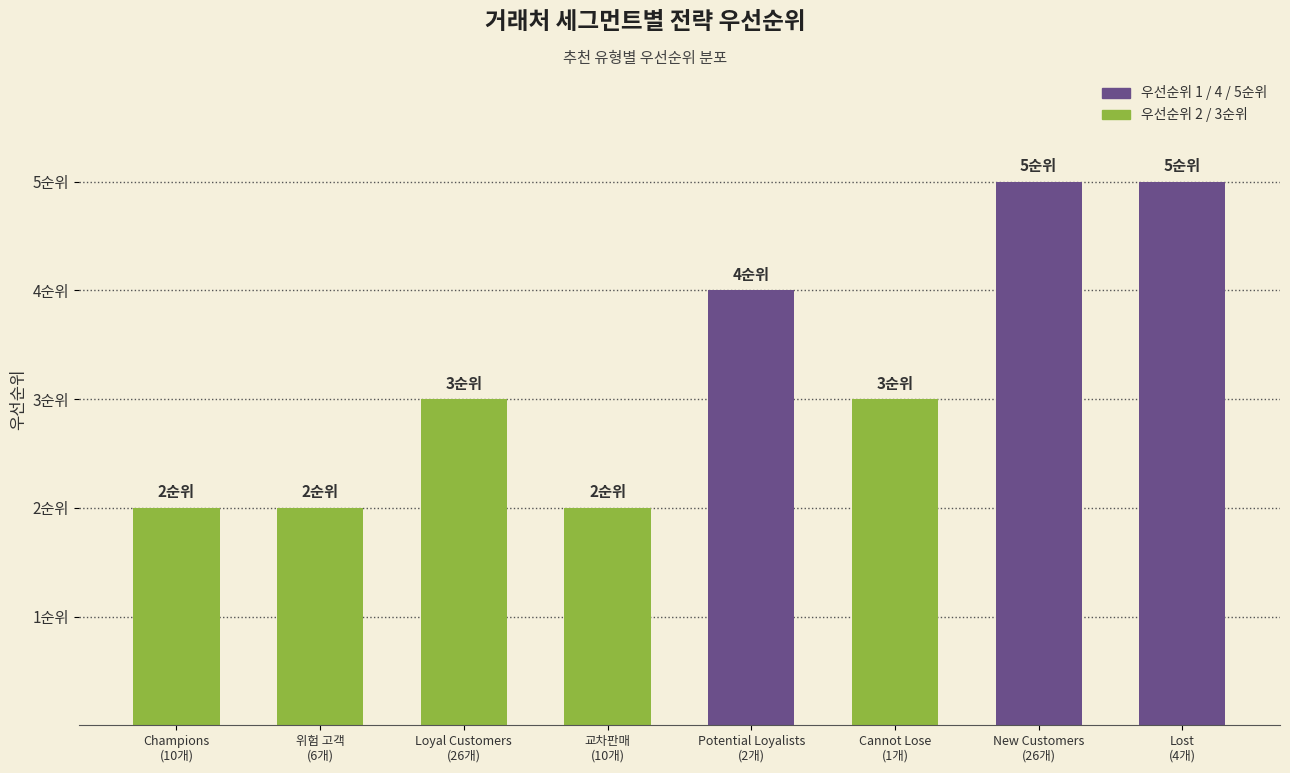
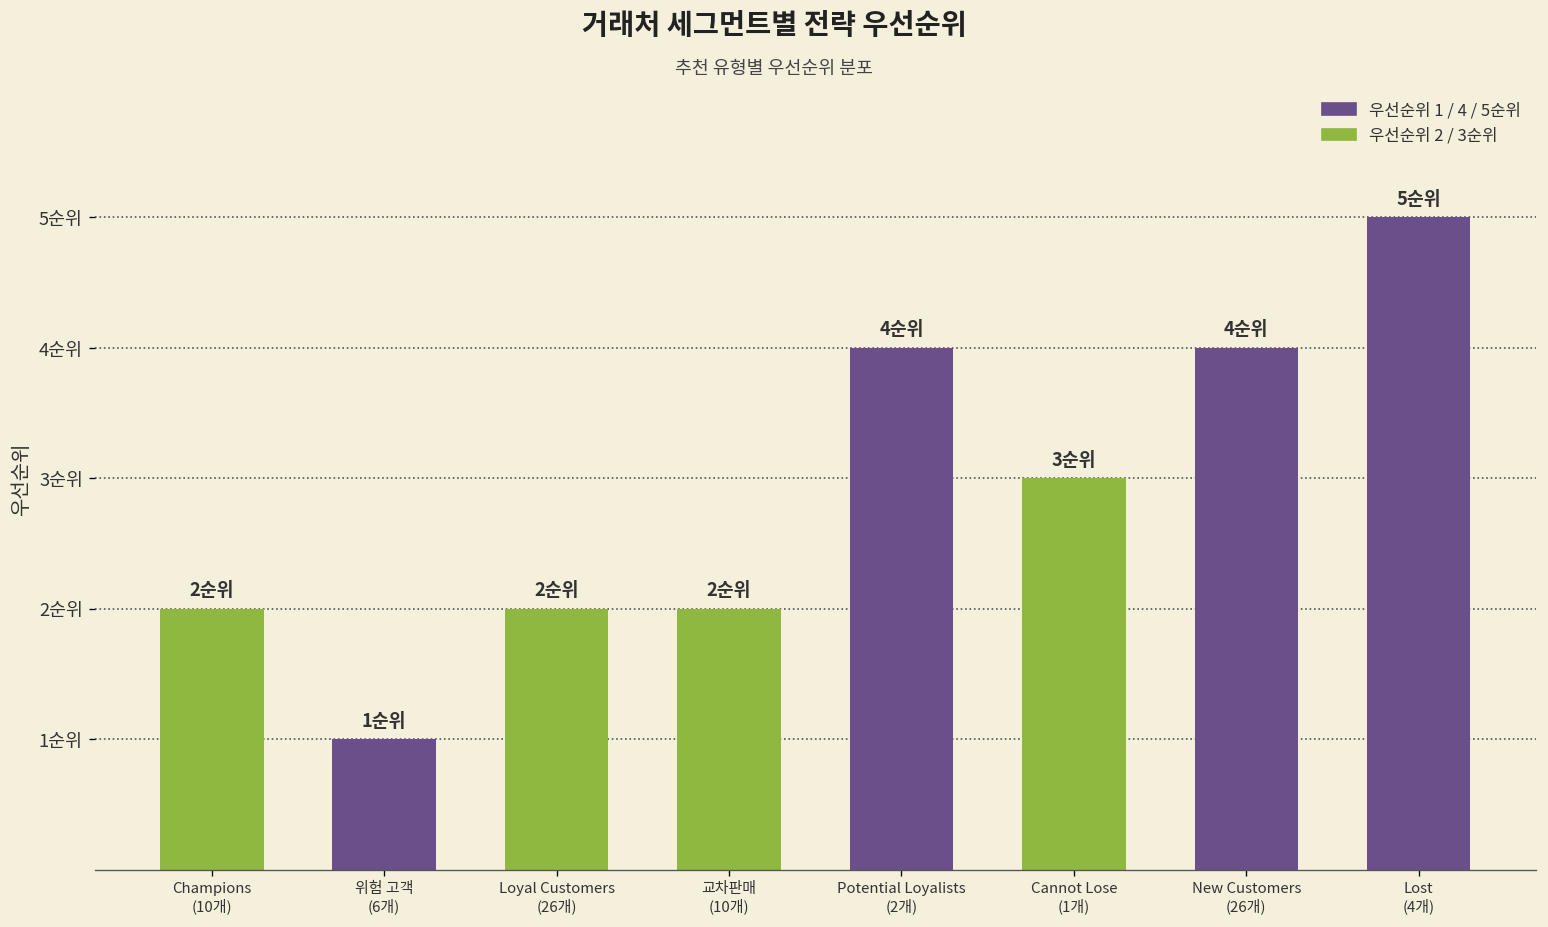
위험 고객 (6개): 2 -> 1
Loyal Customers (26개): 3 -> 2
New Customers (26개): 5 -> 4
